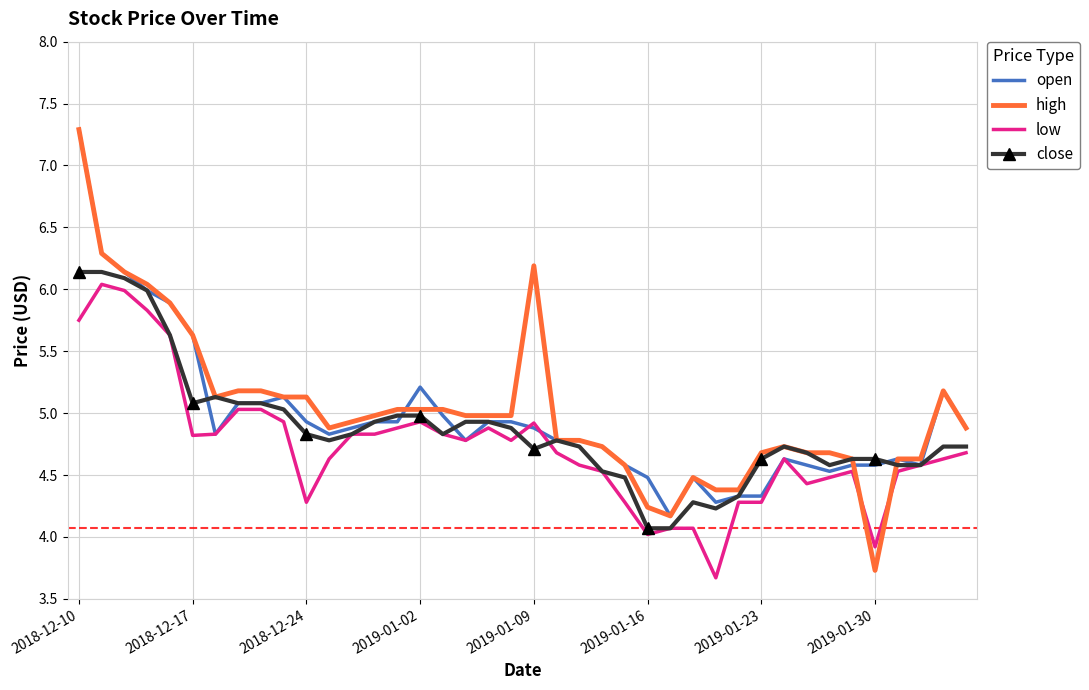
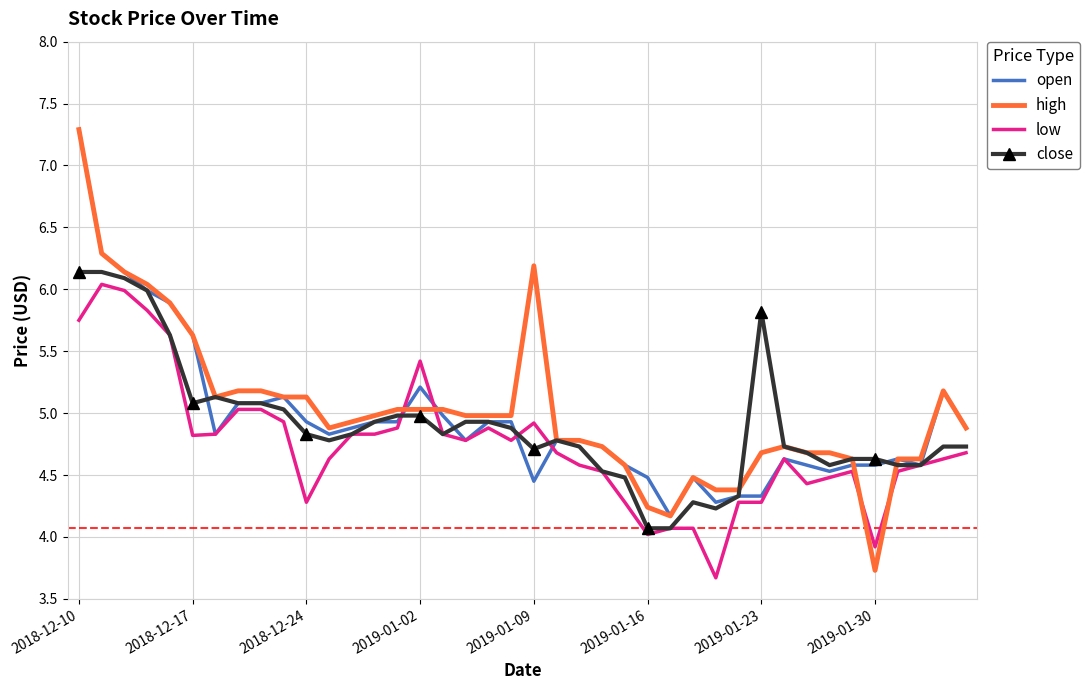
low, 2019-01-02: 4.93 -> 5.42
open, 2019-01-09: 4.88 -> 4.45
close, 2019-01-23: 4.63 -> 5.82
